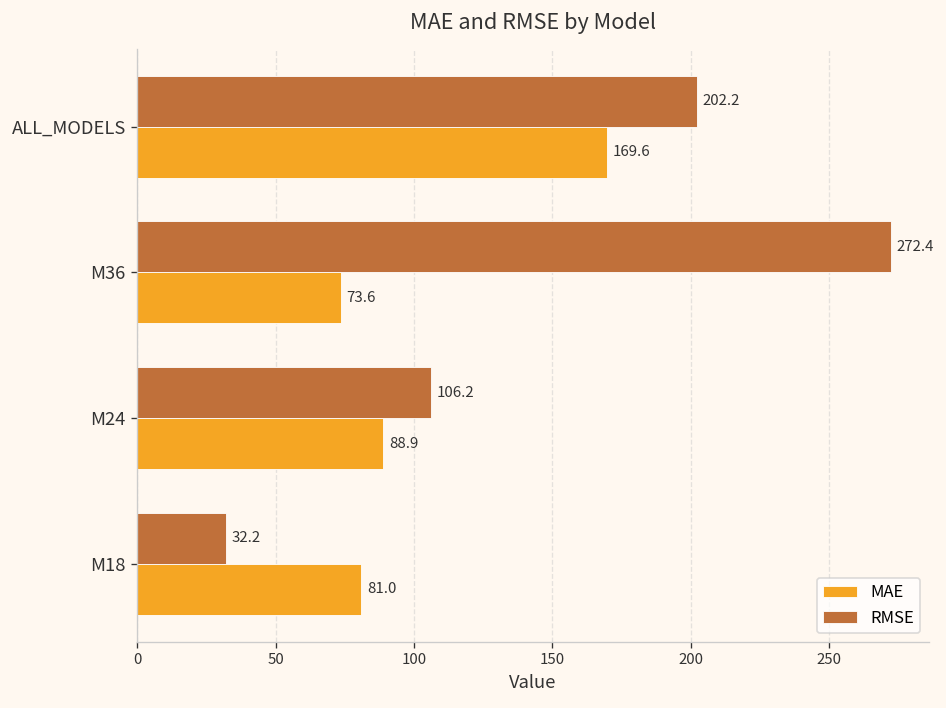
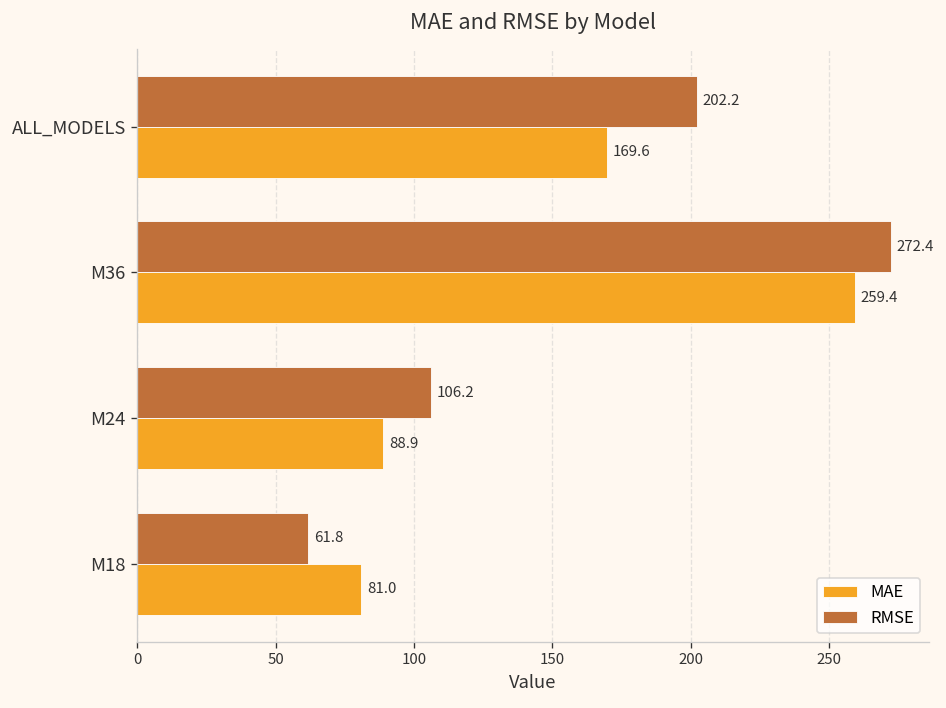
MAE, M36: 73.6 -> 259.4
RMSE, M18: 32.2 -> 61.8
